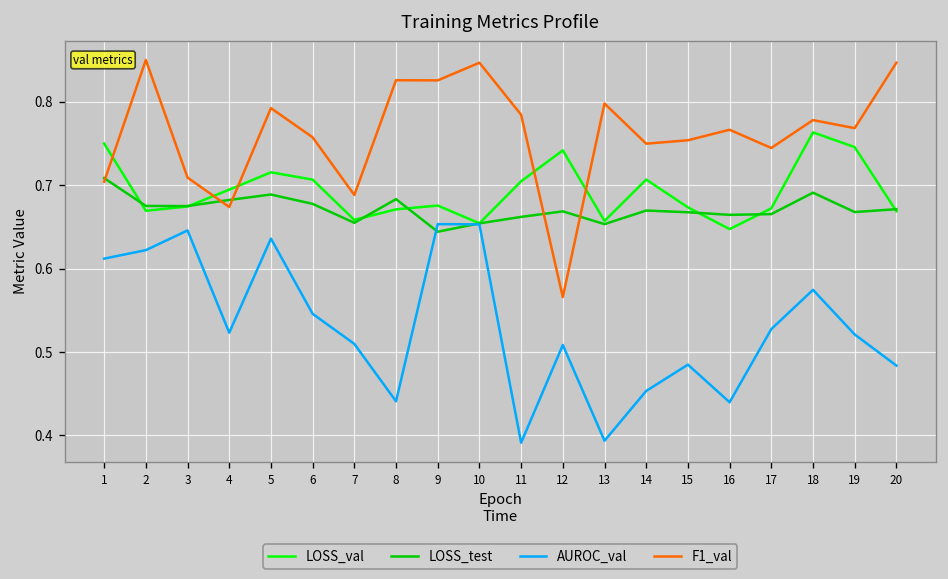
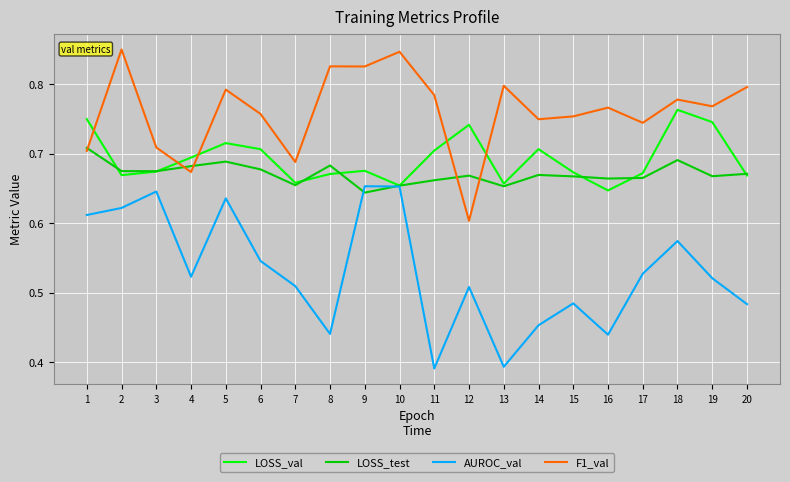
F1_val, 12: 0.57 -> 0.60
F1_val, 20: 0.85 -> 0.80
